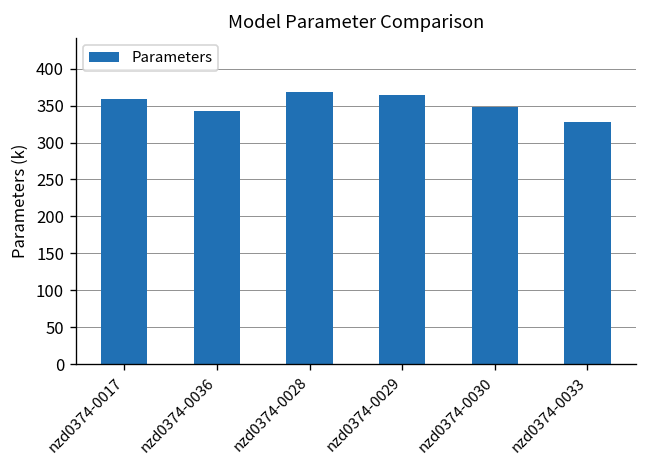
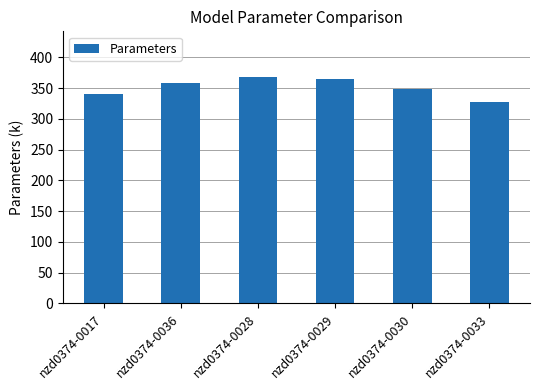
nzd0374-0017: 360 -> 340
nzd0374-0036: 340 -> 360
